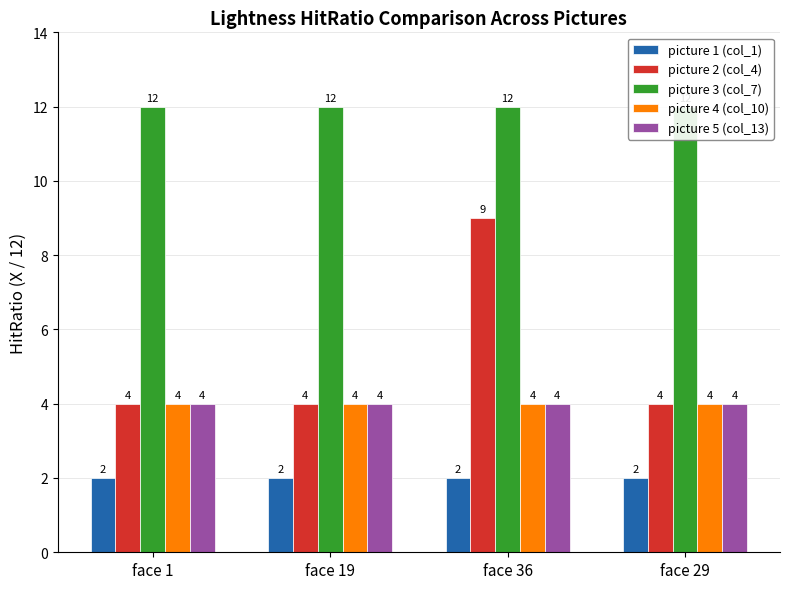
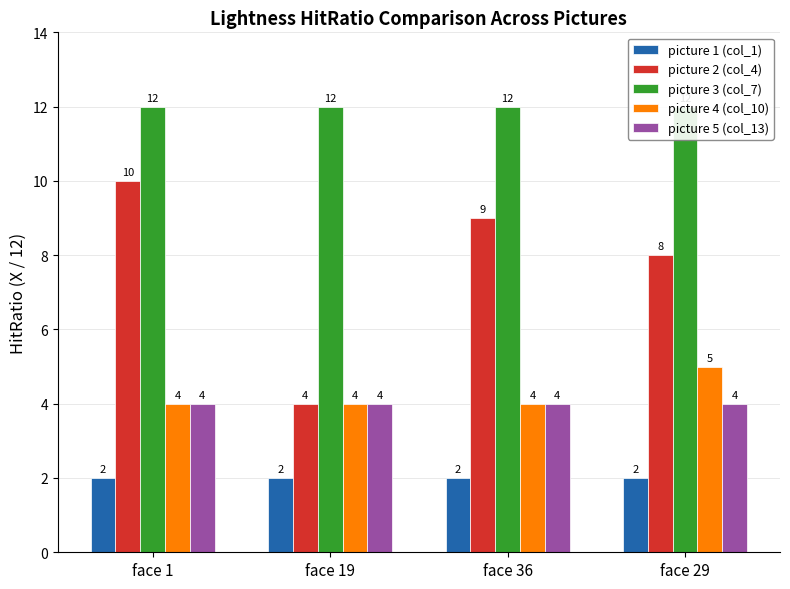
picture 2 (col_4), face 1: 4 -> 10
picture 2 (col_4), face 29: 4 -> 8
picture 4 (col_10), face 29: 4 -> 5
